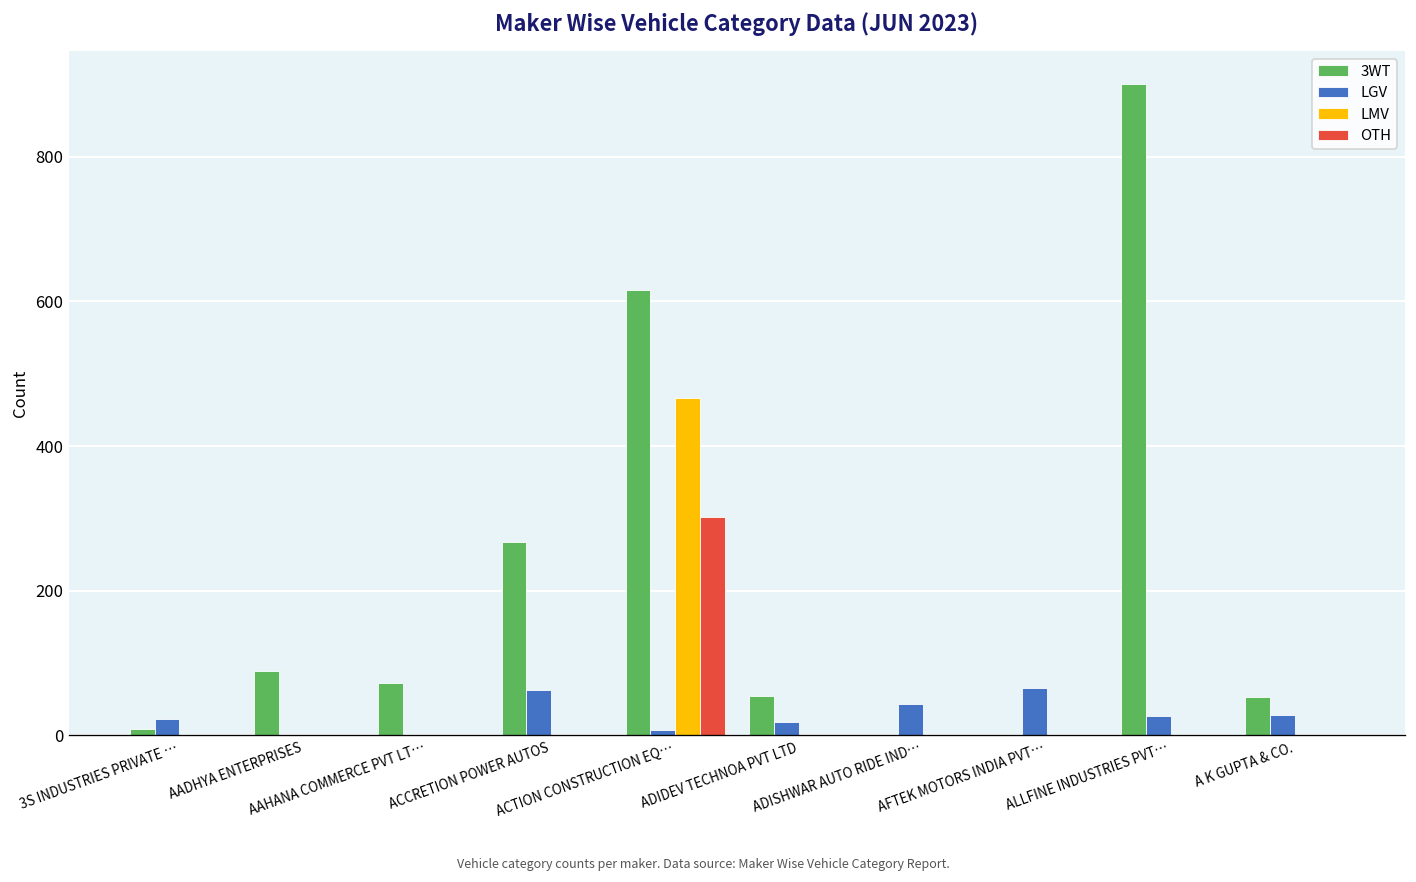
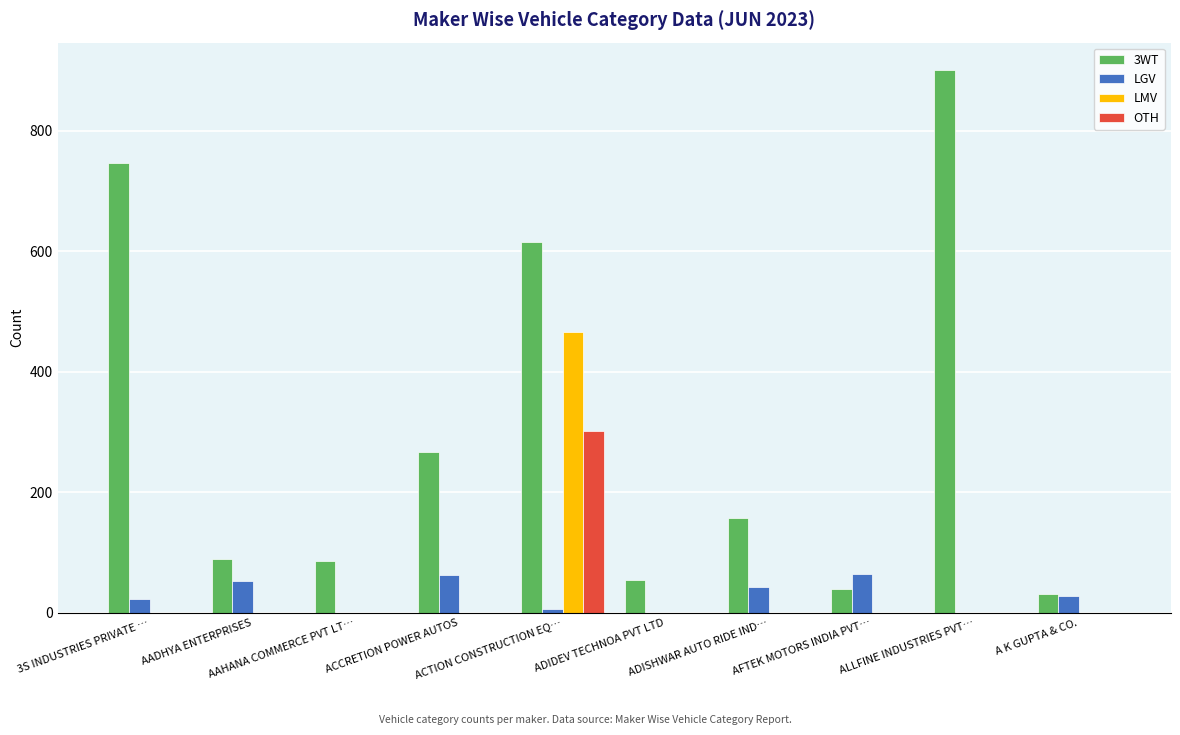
3WT, 3S INDUSTRIES PRIVATE …: 10 -> 750
LGV, AADHYA ENTERPRISES: 0 -> 50
3WT, AAHANA COMMERCE PVT LT…: 70 -> 90
LGV, ADIDEV TECHNOA PVT LTD: 20 -> 0
3WT, ADISHWAR AUTO RIDE IND…: 0 -> 160
3WT, AFTEK MOTORS INDIA PVT…: 0 -> 40
LGV, ALLFINE INDUSTRIES PVT…: 30 -> 0
3WT, A K GUPTA & CO.: 50 -> 30
